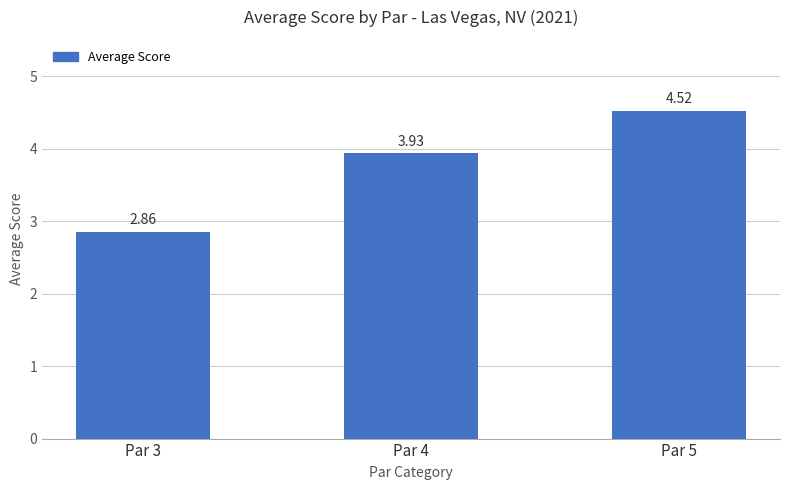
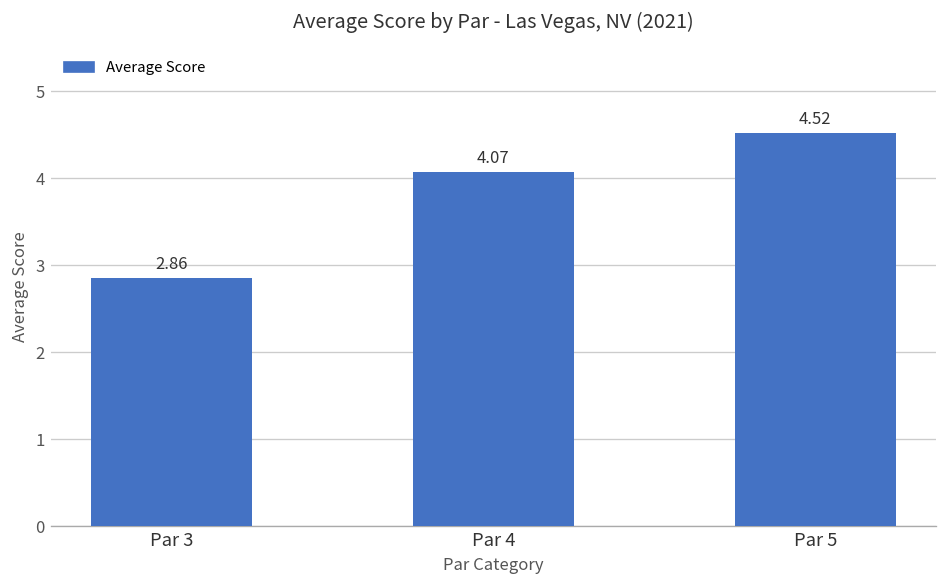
Par 4: 3.93 -> 4.07
